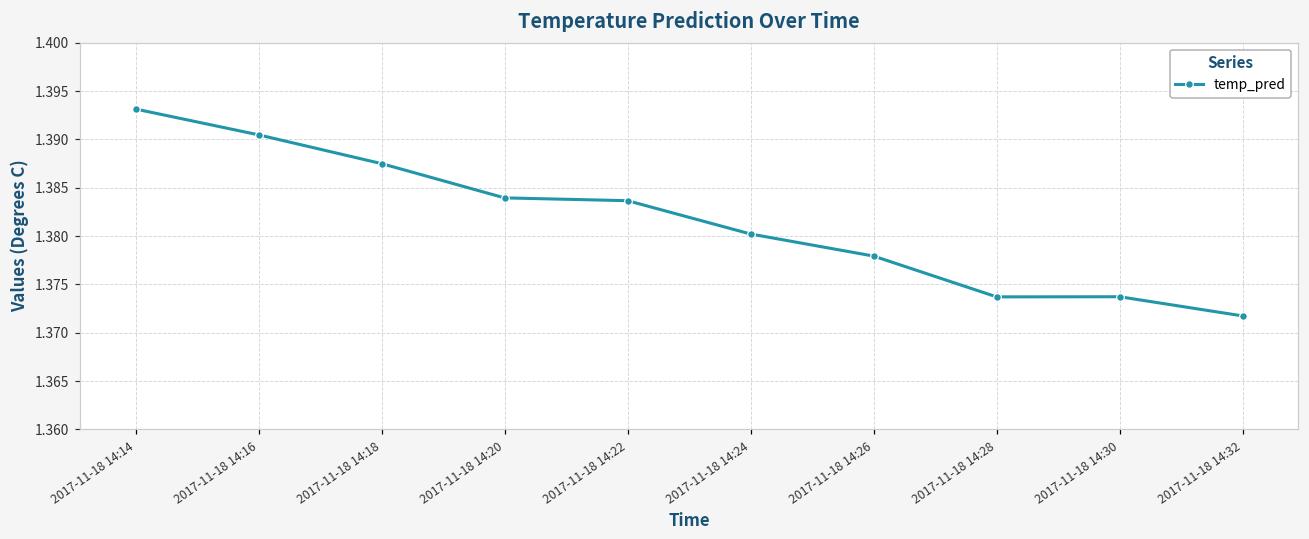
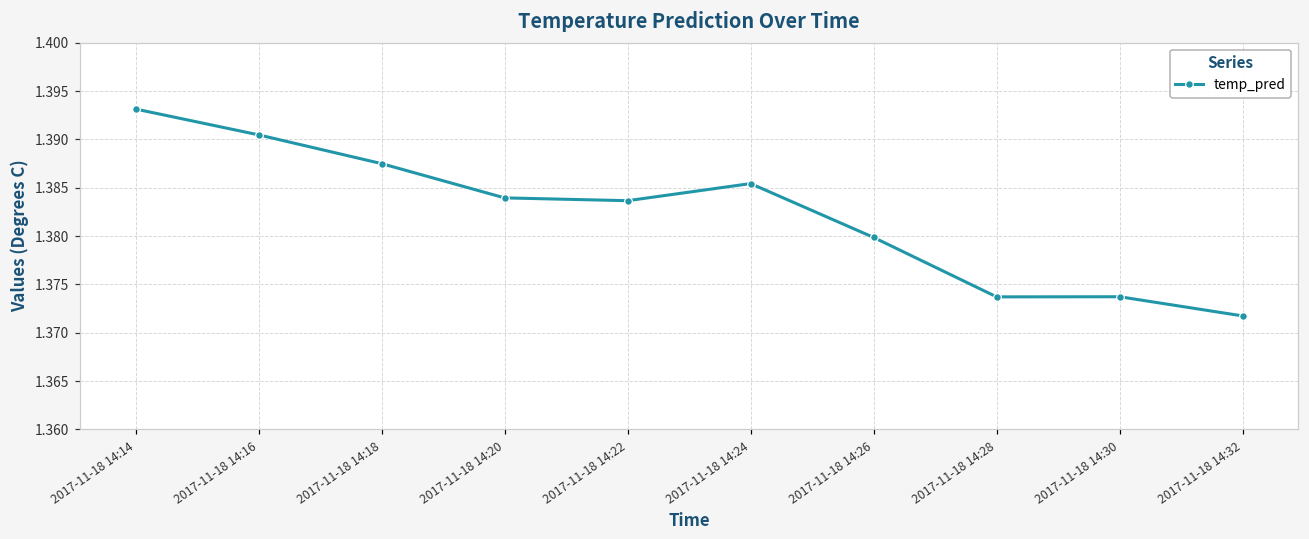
2017-11-18 14:24: 1.380 -> 1.385
2017-11-18 14:26: 1.378 -> 1.380
